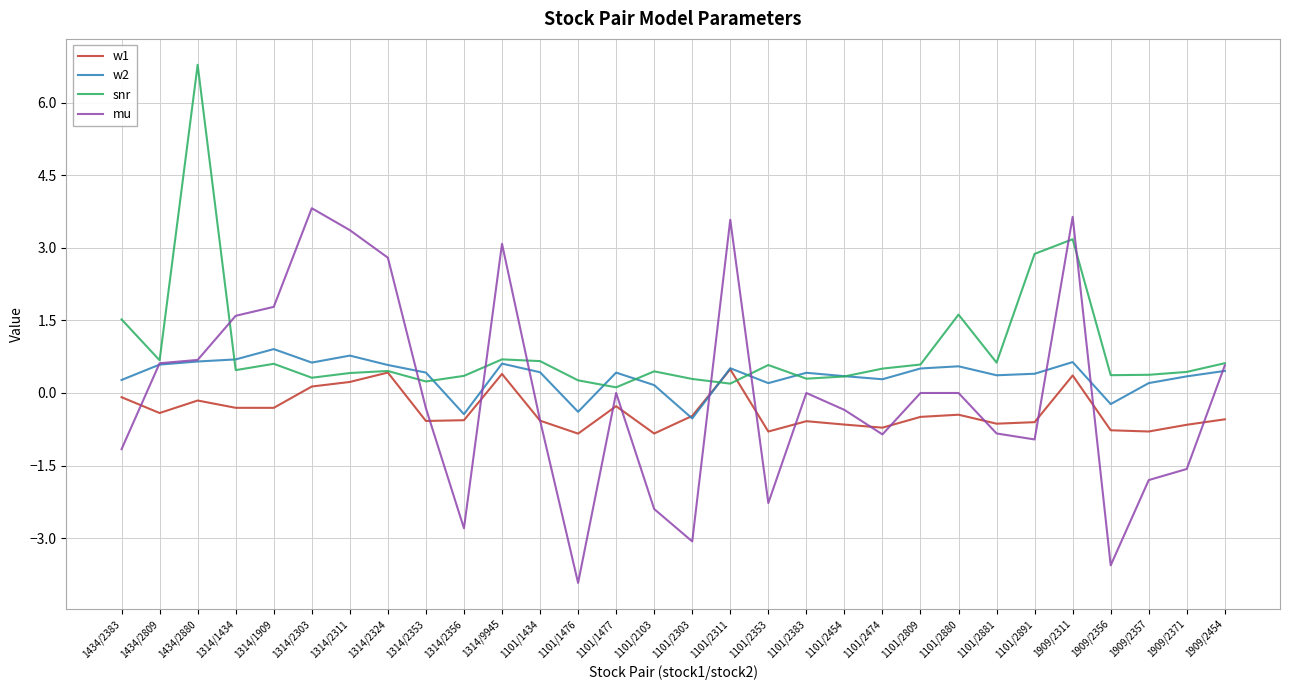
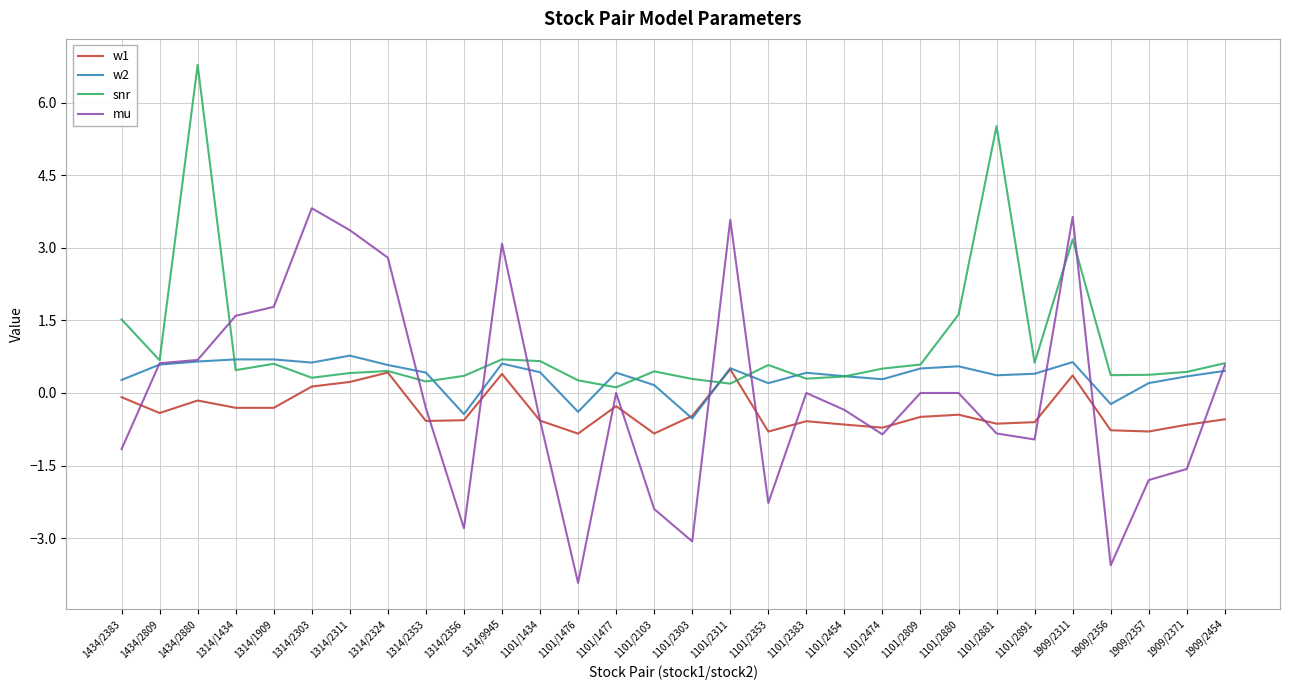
w2, 1314/1909: 0.9 -> 0.7
snr, 1101/2881: 0.6 -> 5.5
snr, 1101/2891: 2.9 -> 0.6
